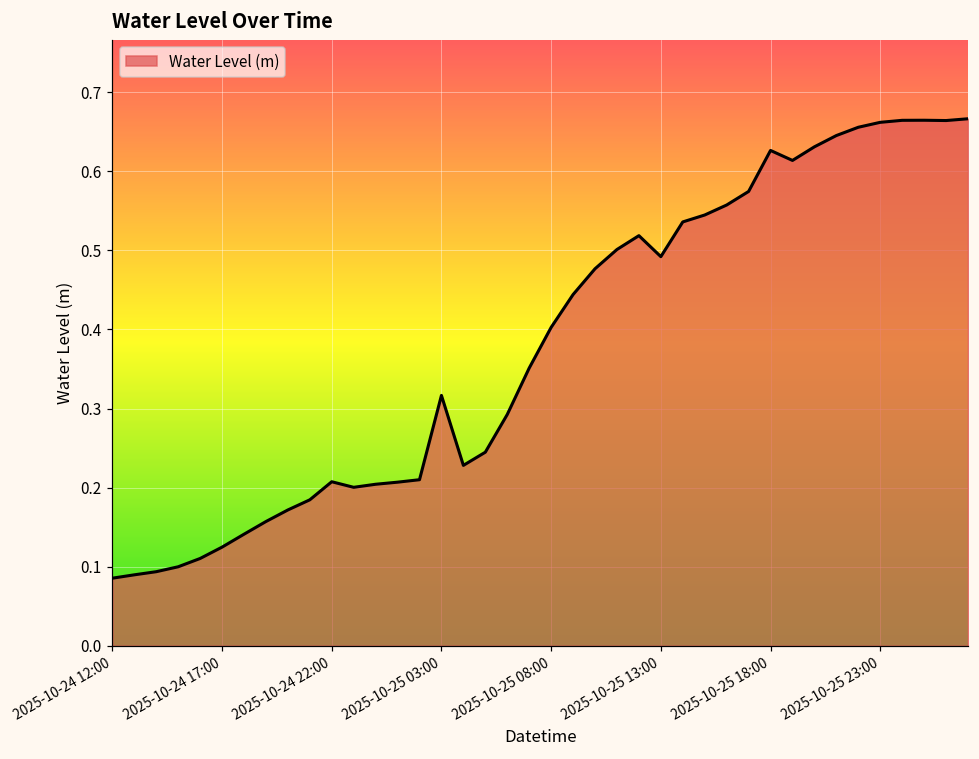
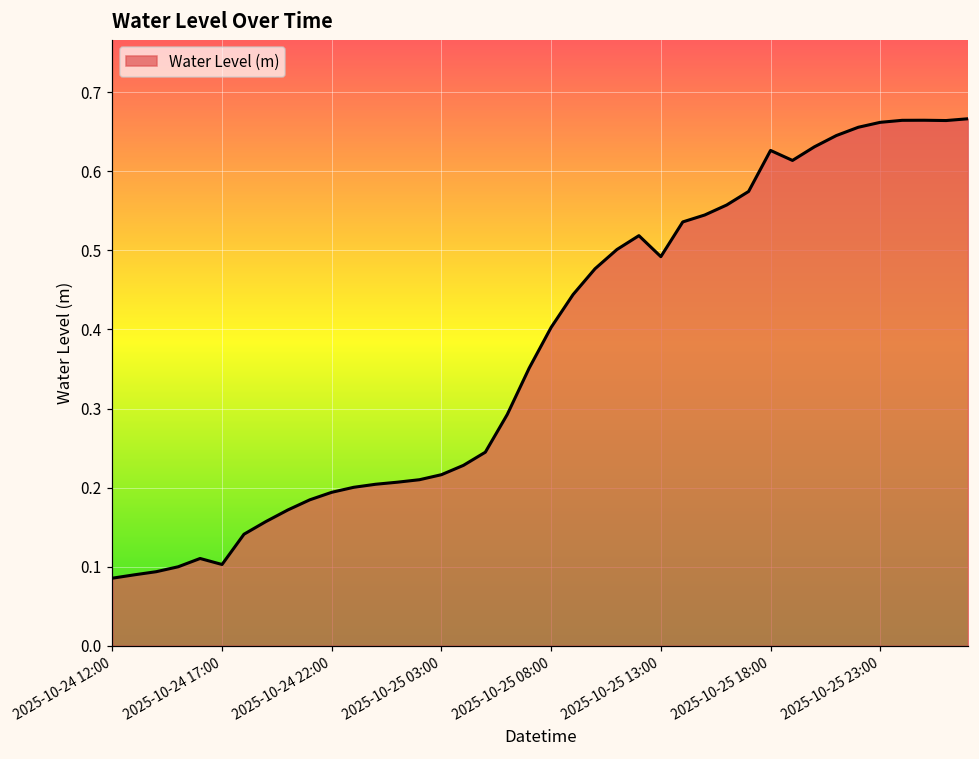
2025-10-24 17:00: 0.12 -> 0.10
2025-10-24 22:00: 0.21 -> 0.19
2025-10-25 03:00: 0.32 -> 0.22
